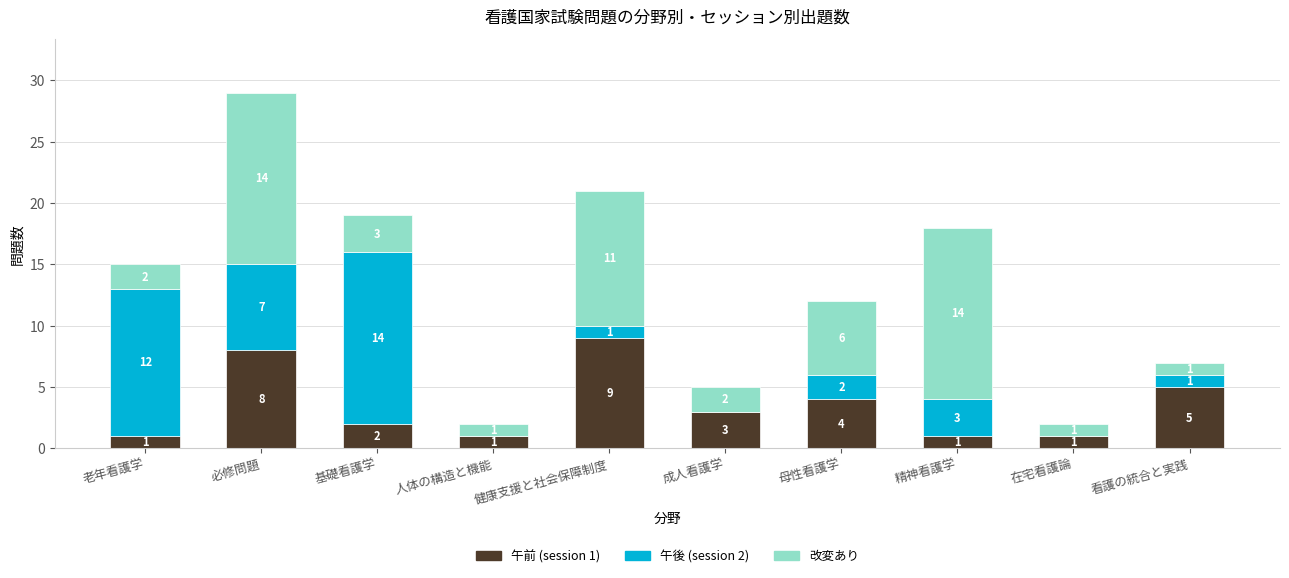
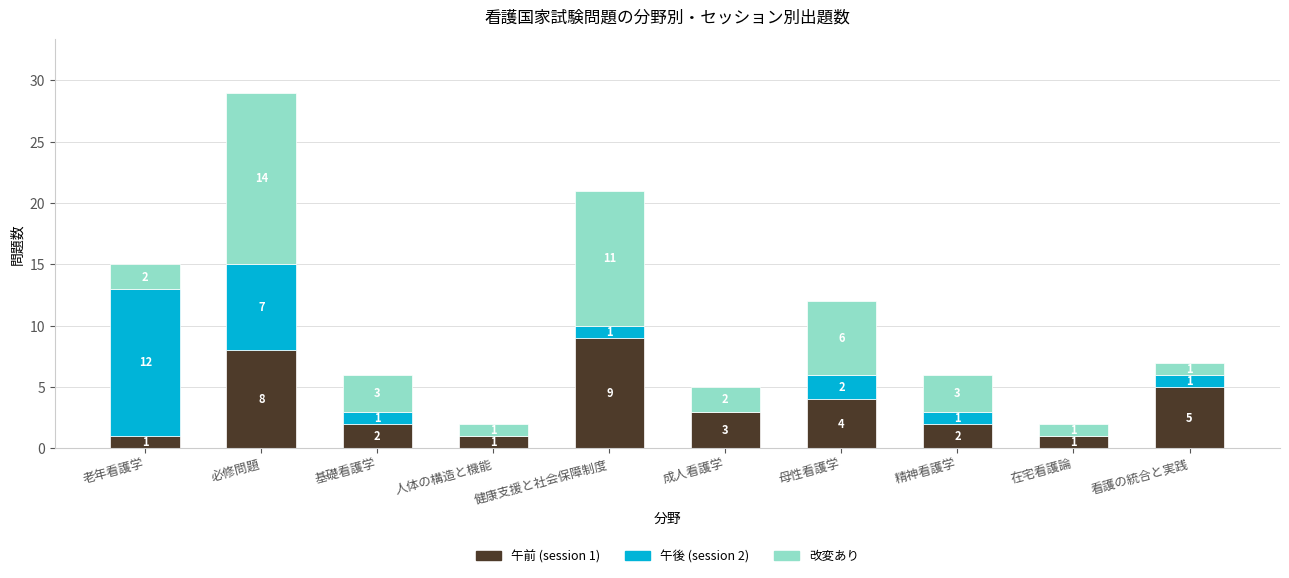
午後 (session 2), 基礎看護学: 14 -> 1
午前 (session 1), 精神看護学: 1 -> 2
午後 (session 2), 精神看護学: 3 -> 1
改変あり, 精神看護学: 14 -> 3
